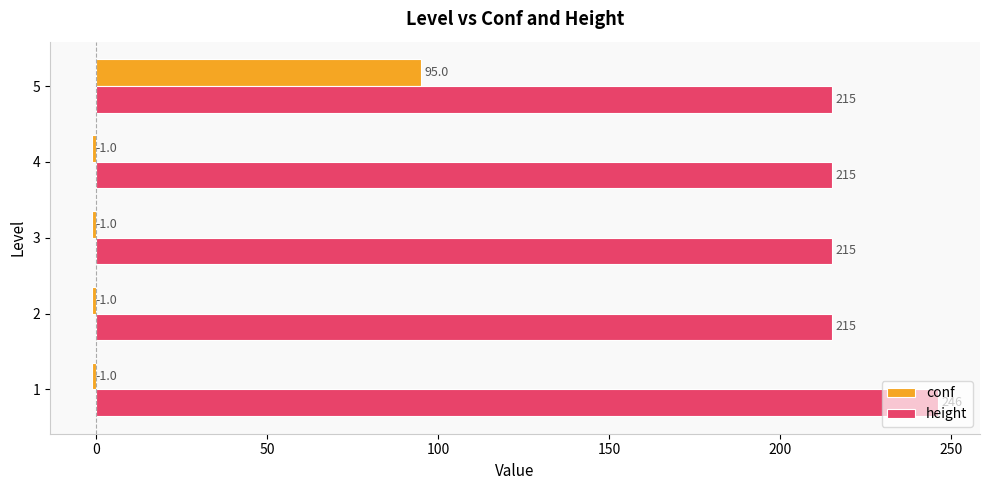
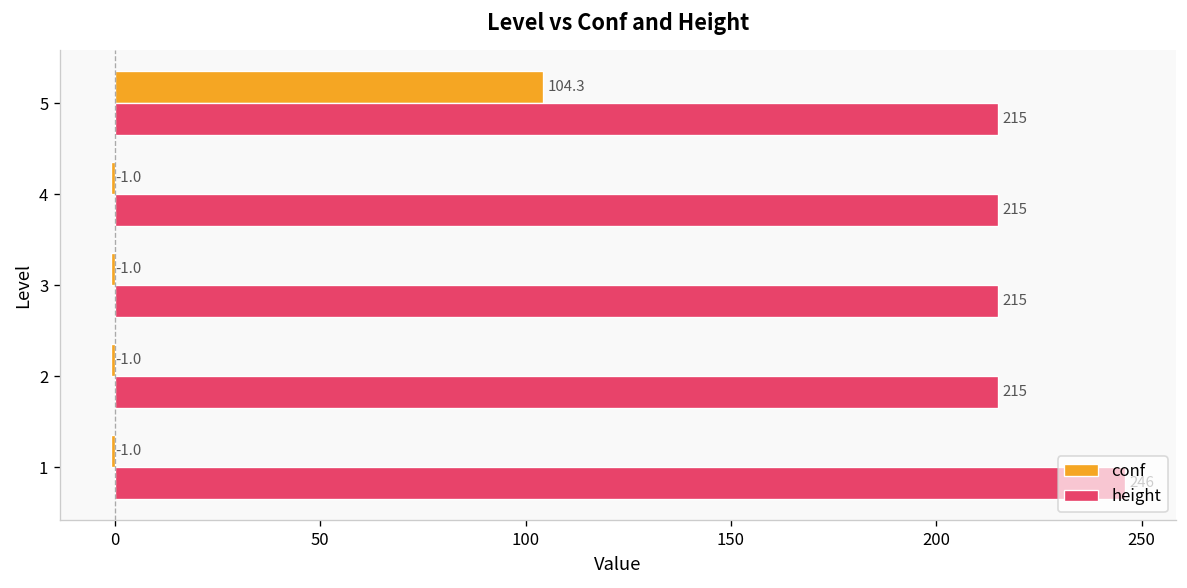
conf, 5: 95.0 -> 104.3
